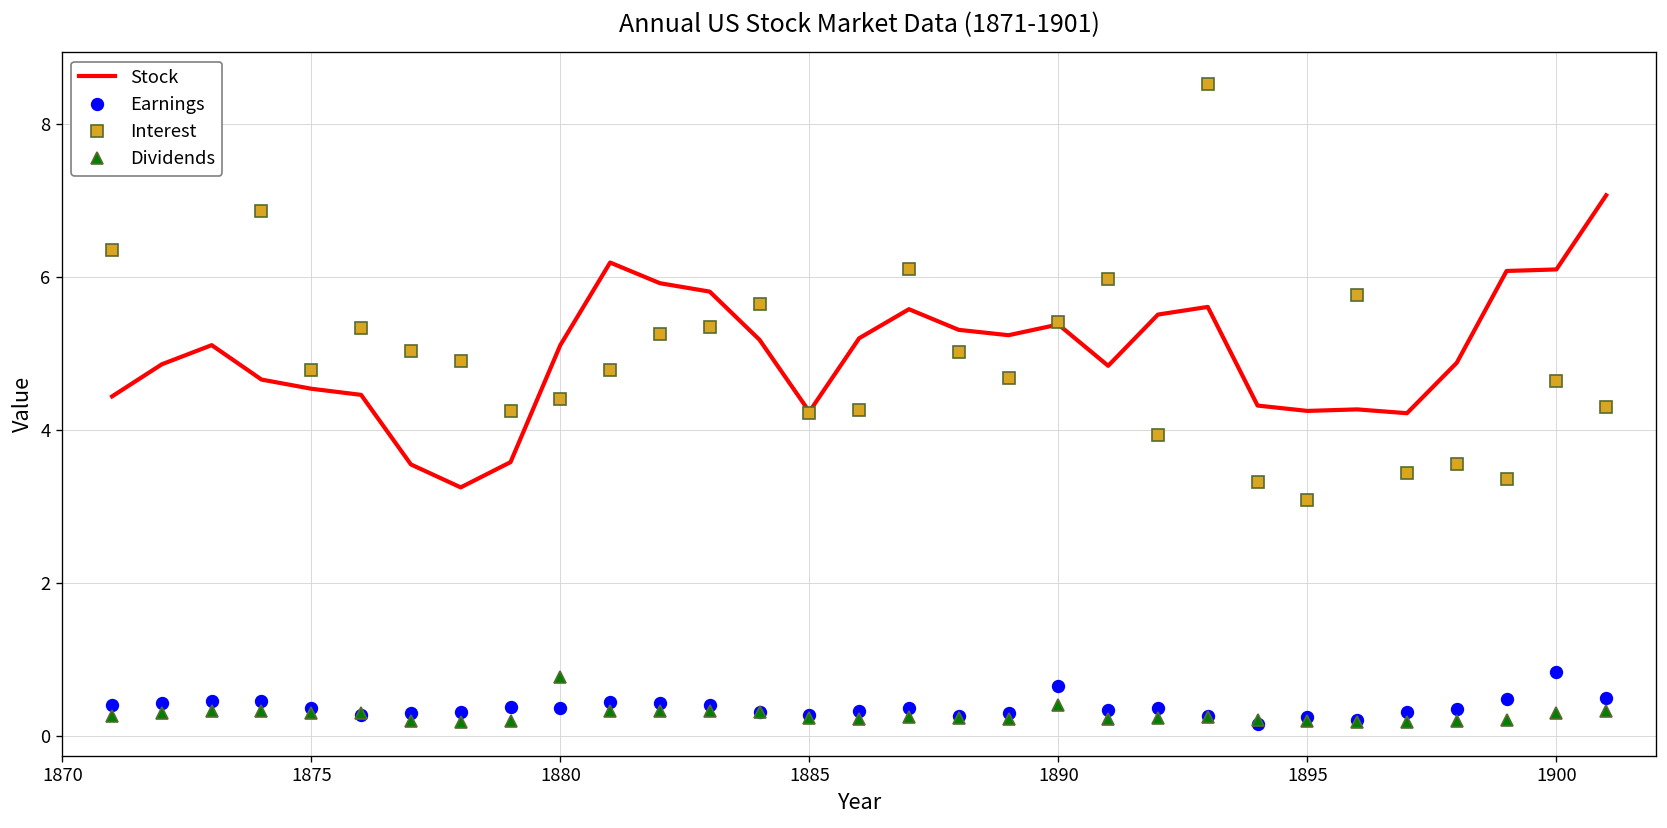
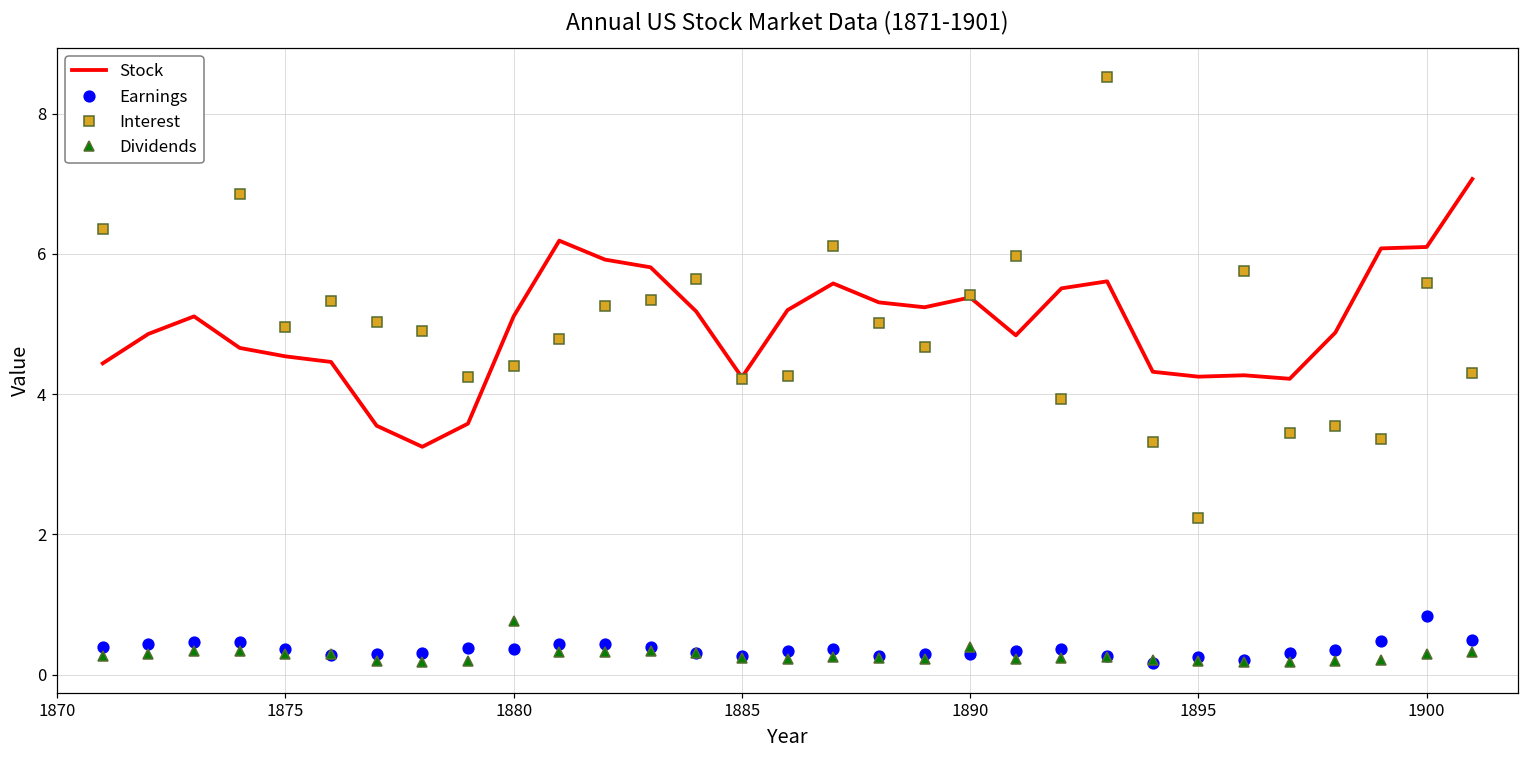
Interest, 1875: 4.8 -> 5.0
Earnings, 1890: 0.7 -> 0.3
Interest, 1895: 3.1 -> 2.2
Interest, 1900: 4.6 -> 5.6
